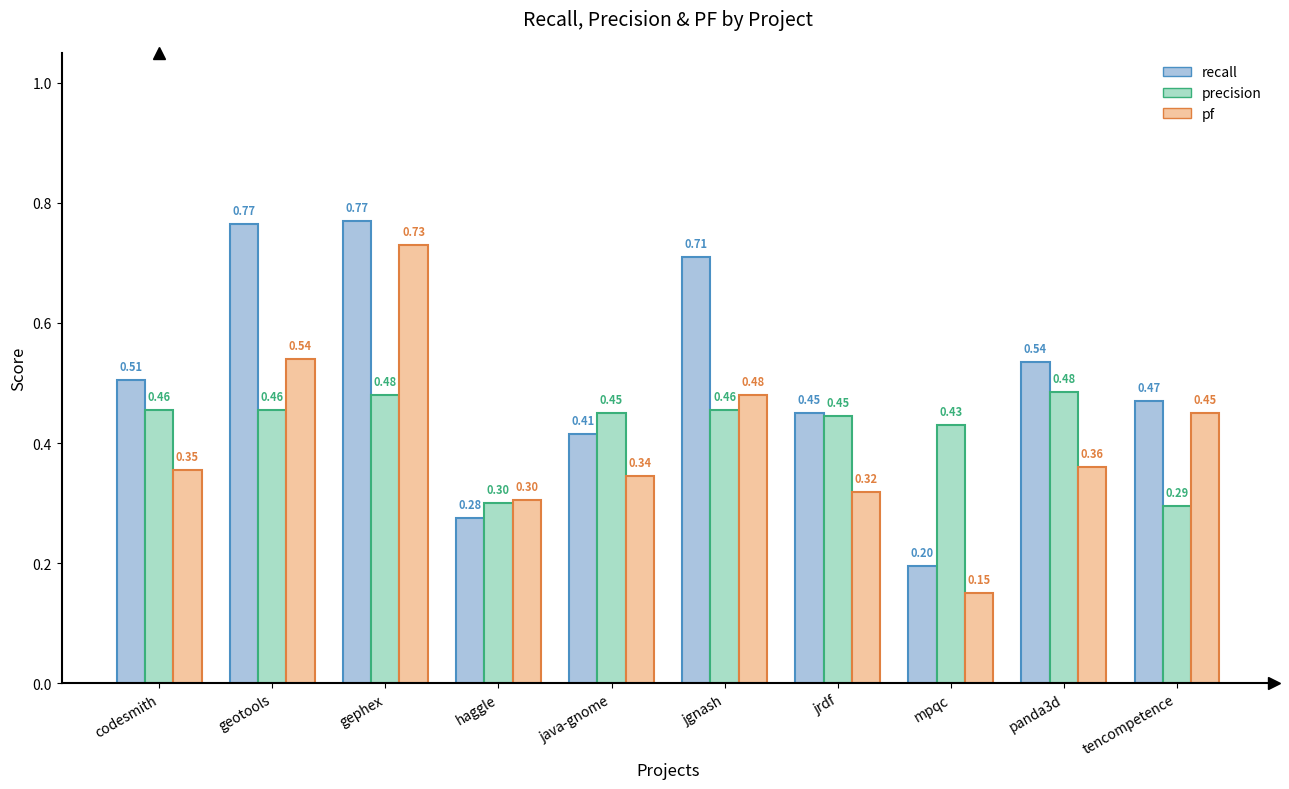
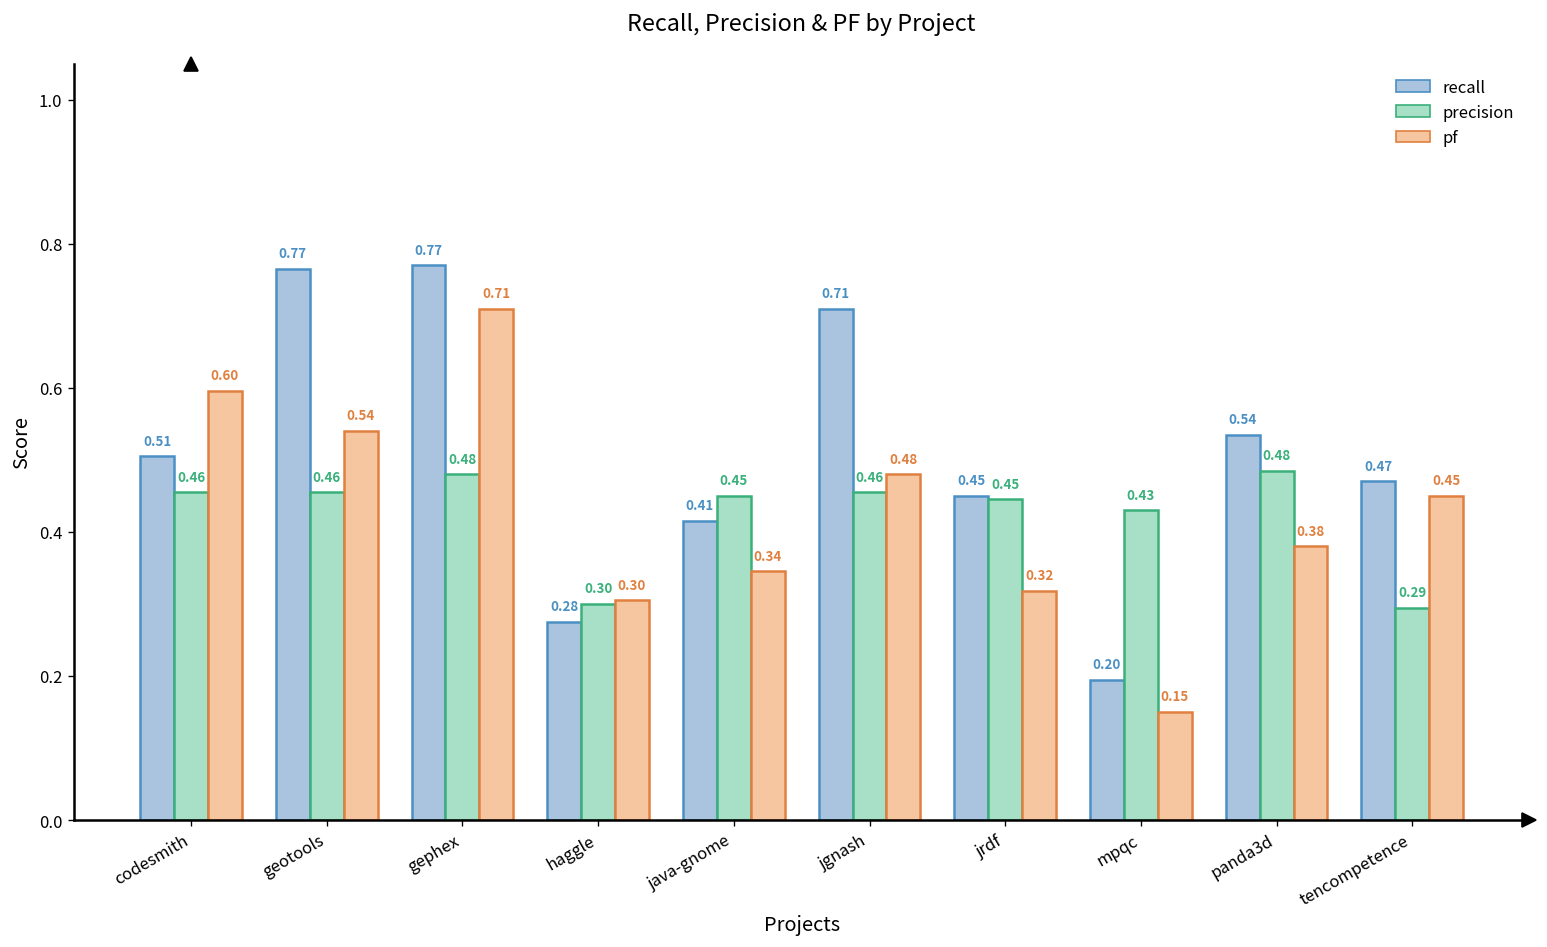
pf, codesmith: 0.35 -> 0.60
pf, gephex: 0.73 -> 0.71
pf, panda3d: 0.36 -> 0.38
